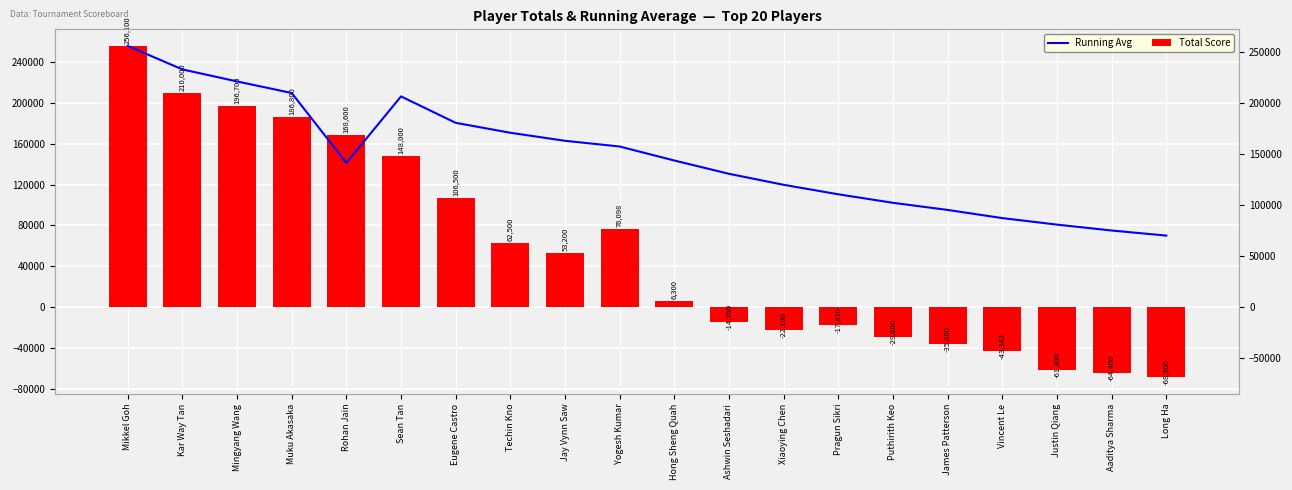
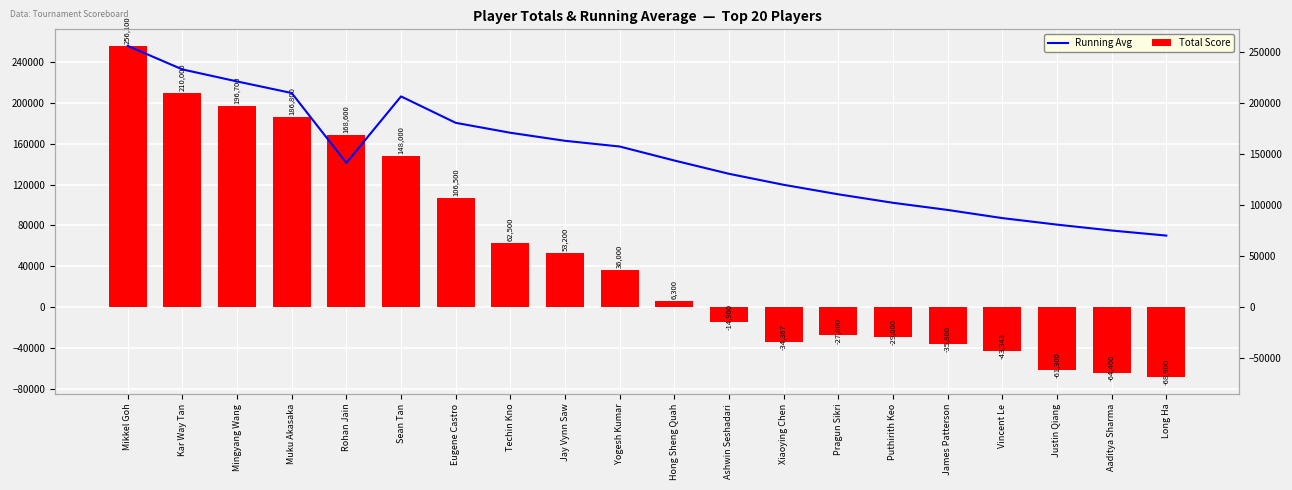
Total Score, Yogesh Kumar: 76,098 -> 36,000
Total Score, Xiaoying Chen: -22,100 -> -34,367
Total Score, Pragun Sikri: -17,820 -> -27,800
